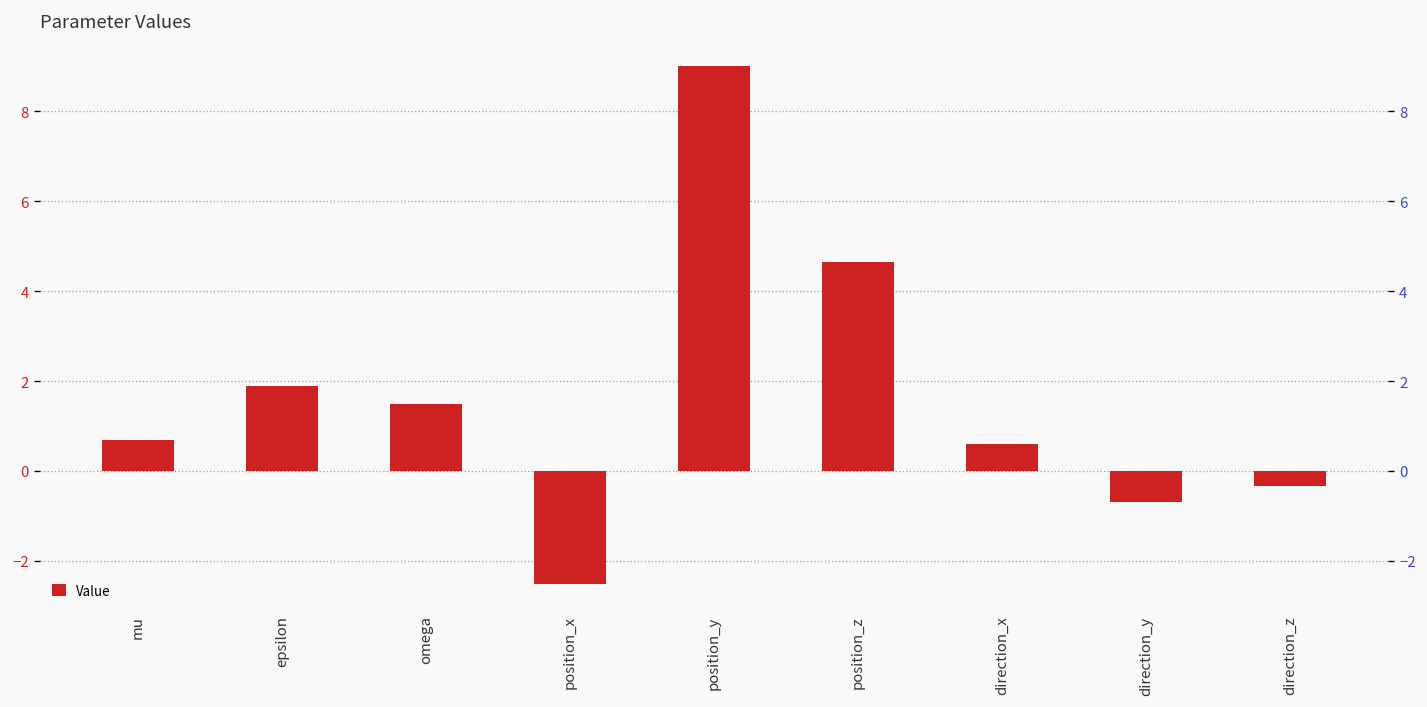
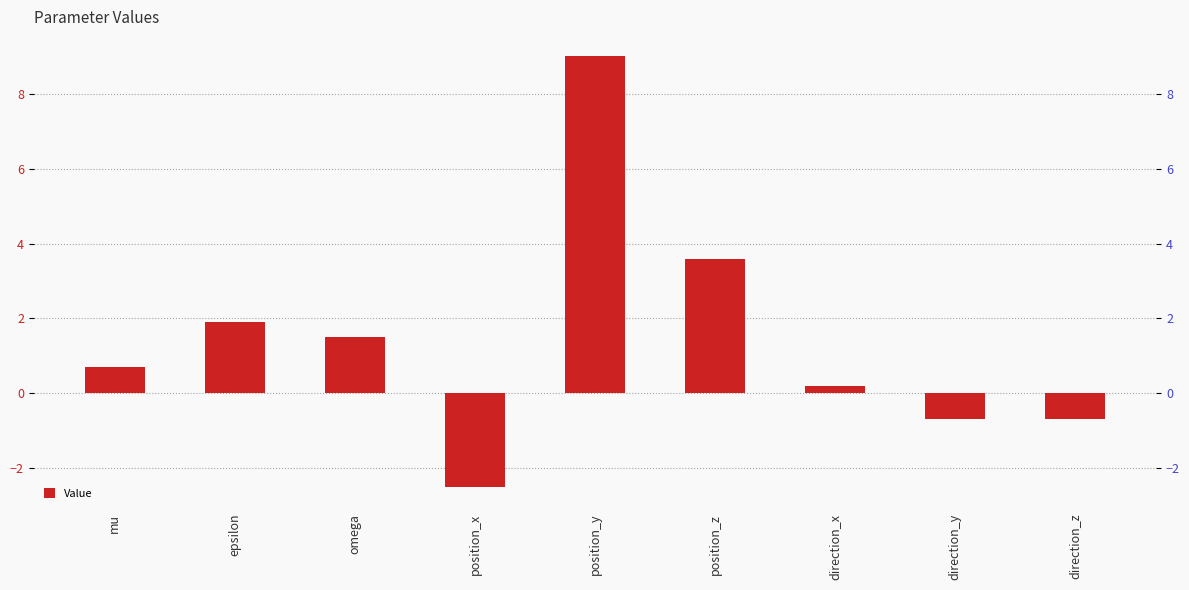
position_z: 4.6 -> 3.6
direction_x: 0.6 -> 0.2
direction_z: -0.3 -> -0.7
